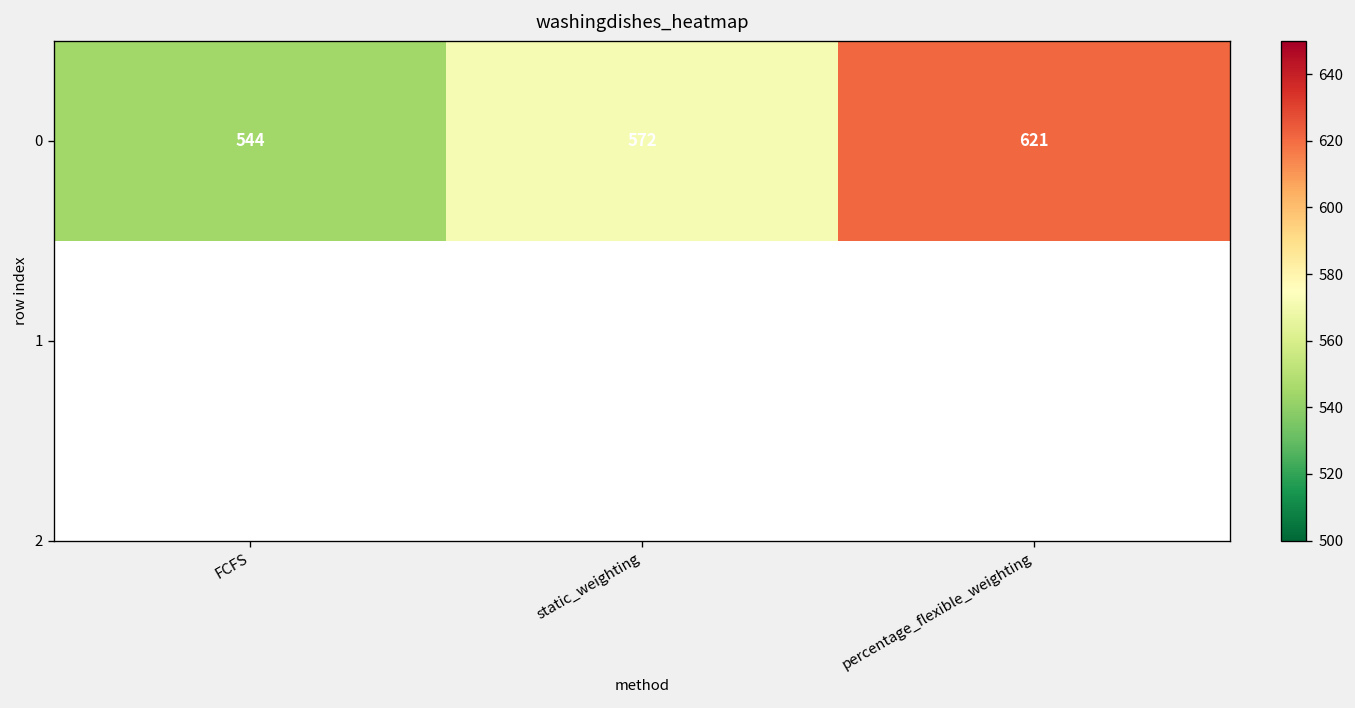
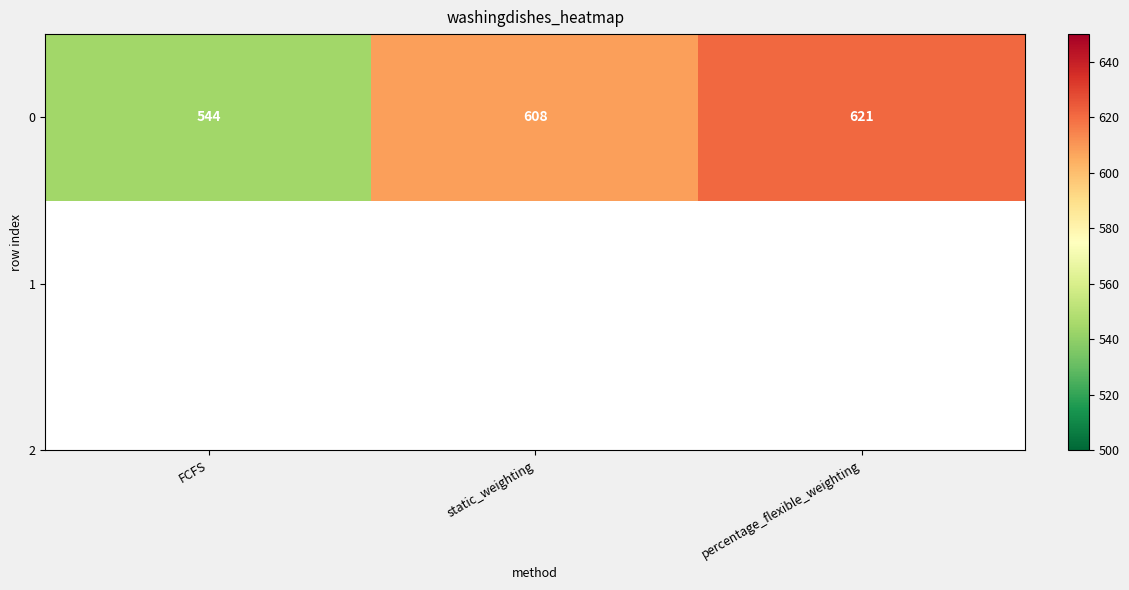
0, static_weighting: 572 -> 608
